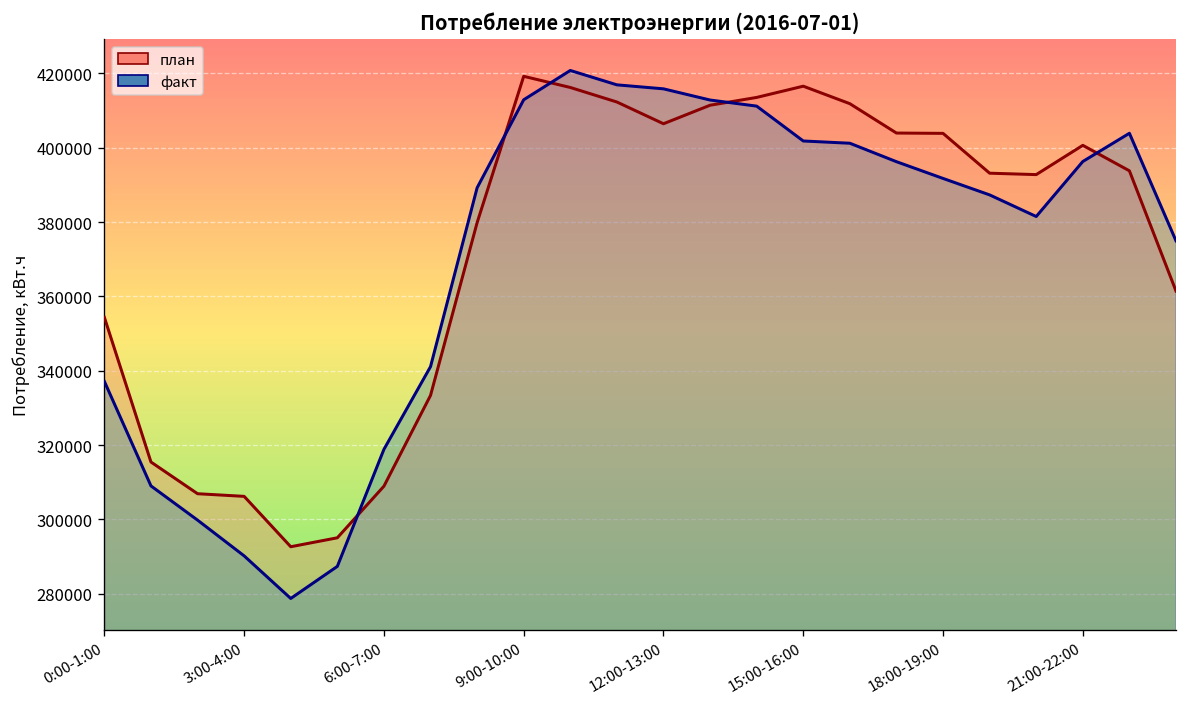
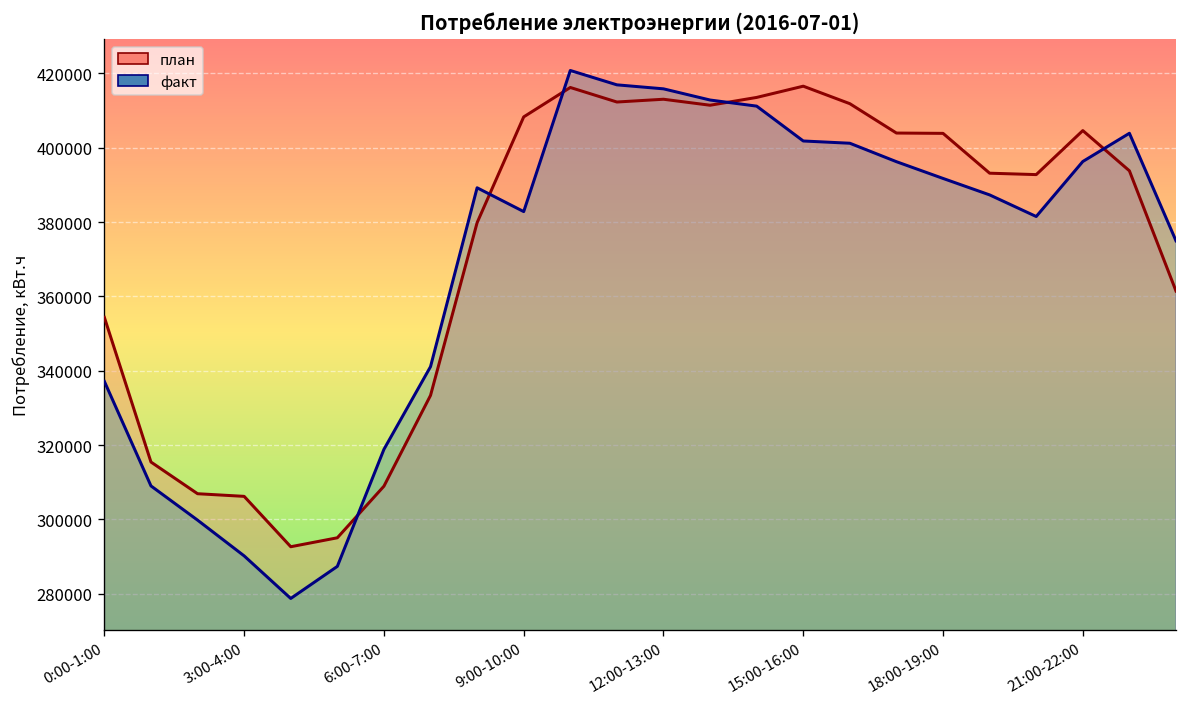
план, 9:00-10:00: 419000 -> 408000
факт, 9:00-10:00: 413000 -> 383000
план, 12:00-13:00: 406000 -> 413000
план, 21:00-22:00: 401000 -> 405000
